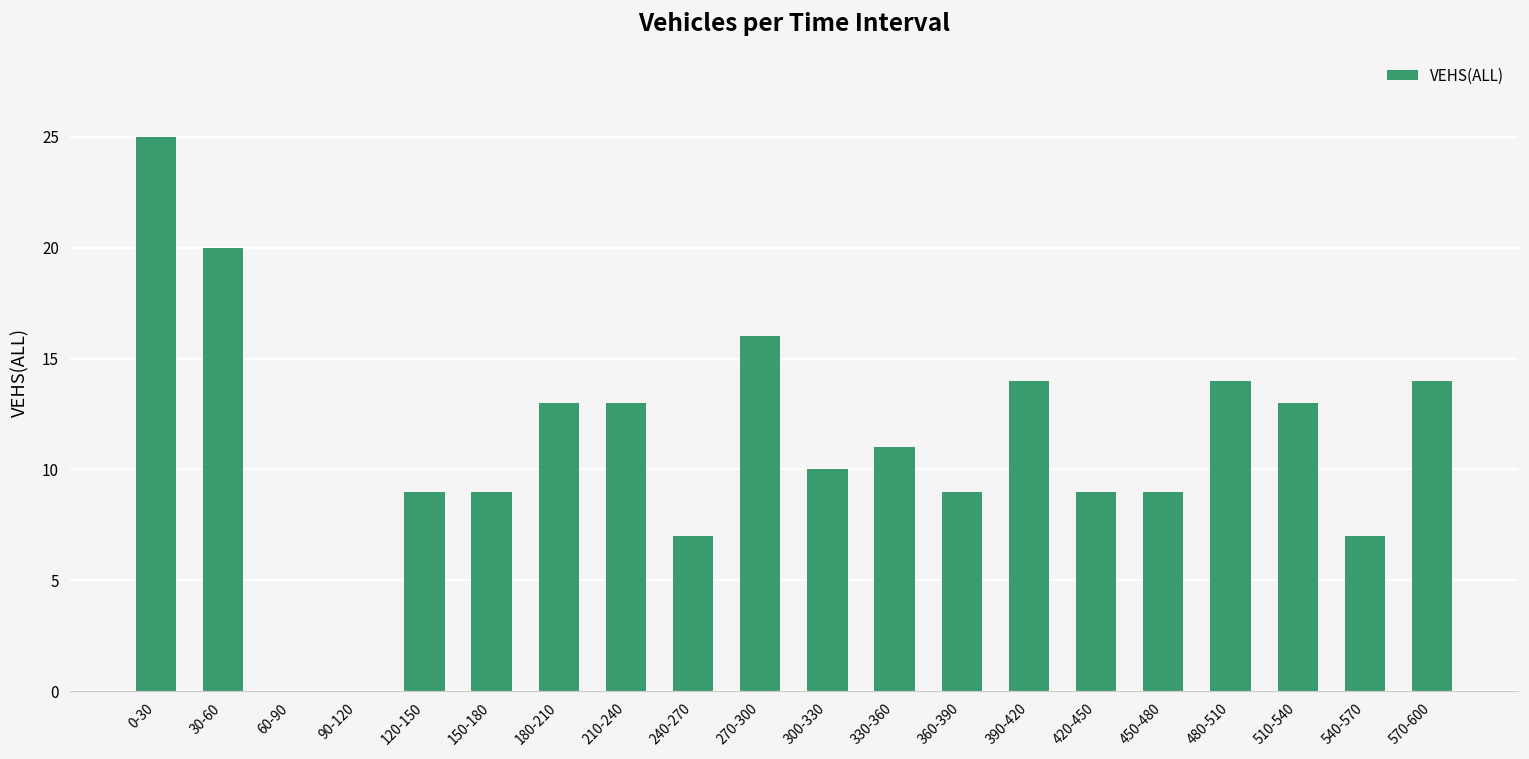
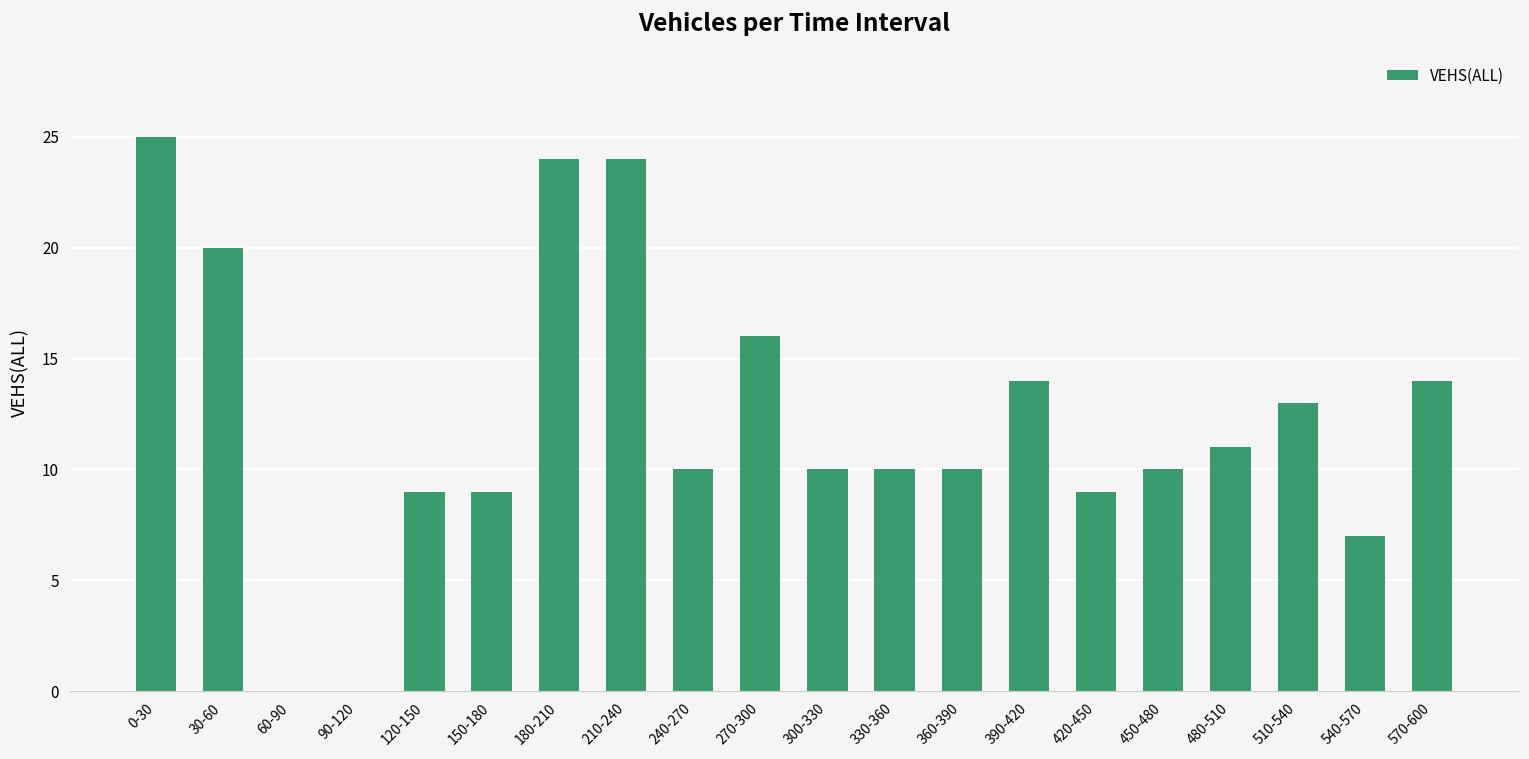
180-210: 13 -> 24
210-240: 13 -> 24
240-270: 7 -> 10
330-360: 11 -> 10
360-390: 9 -> 10
450-480: 9 -> 10
480-510: 14 -> 11
